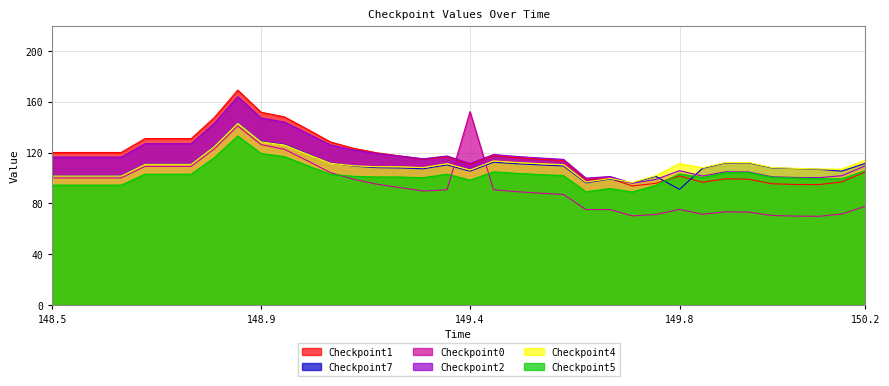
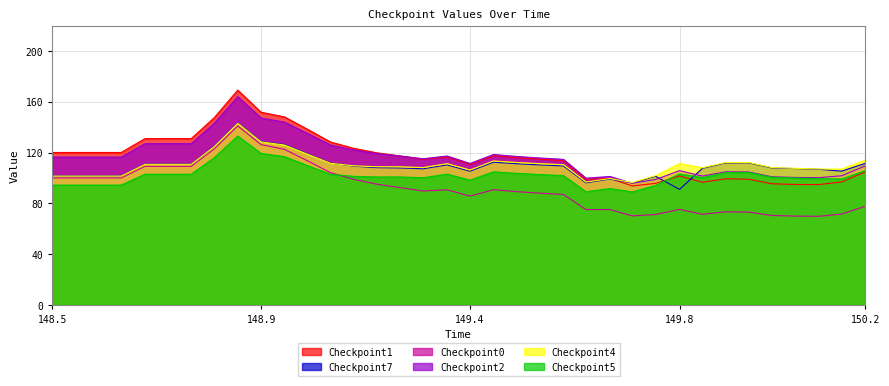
Checkpoint0, 149.4: 152 -> 86
